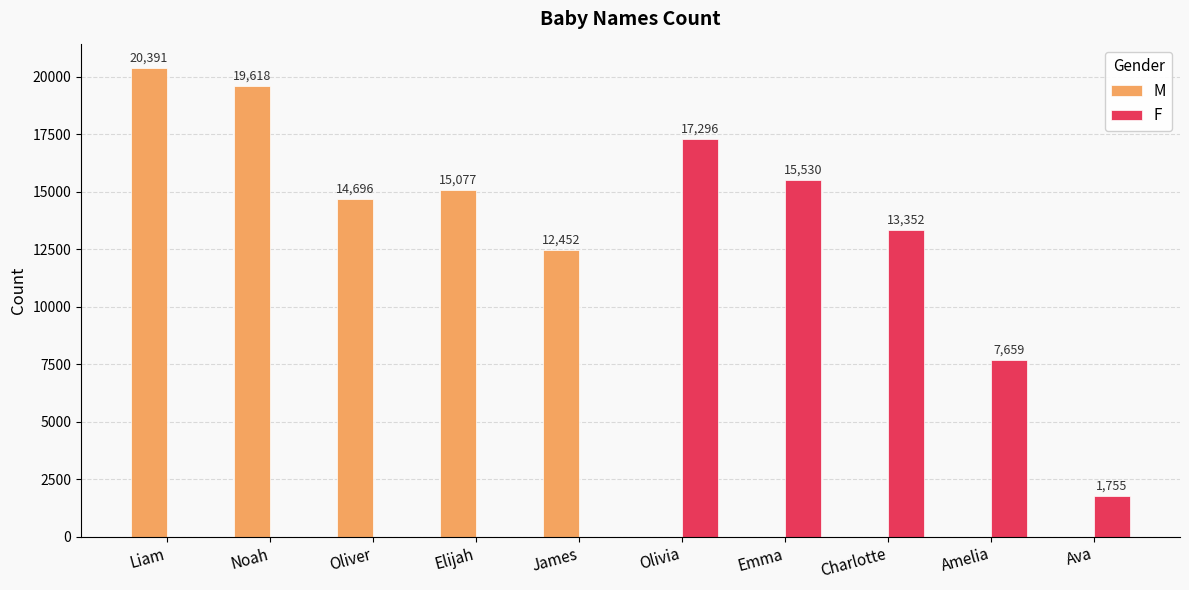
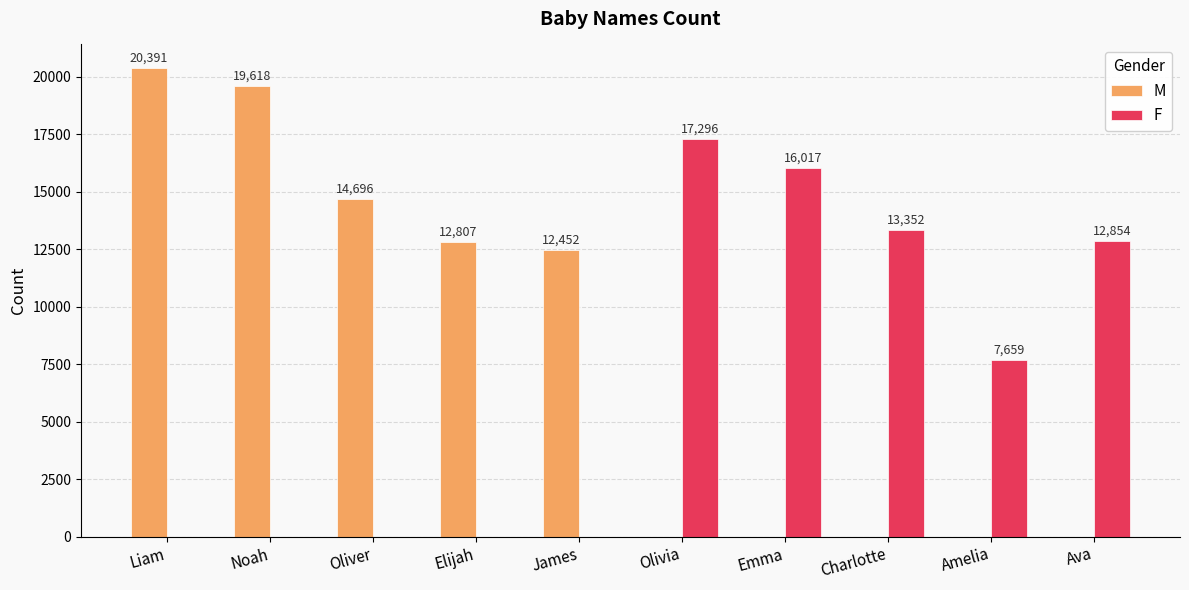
M, Elijah: 15,077 -> 12,807
F, Emma: 15,530 -> 16,017
F, Ava: 1,755 -> 12,854
